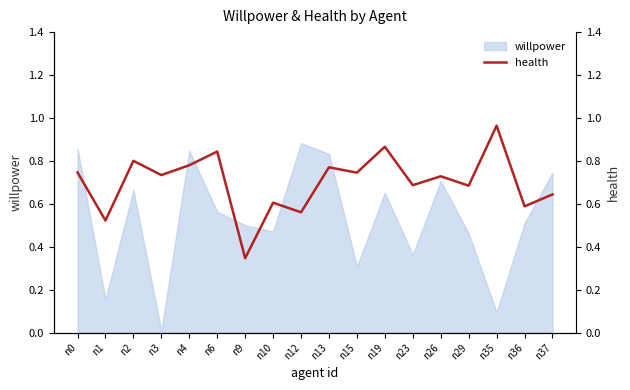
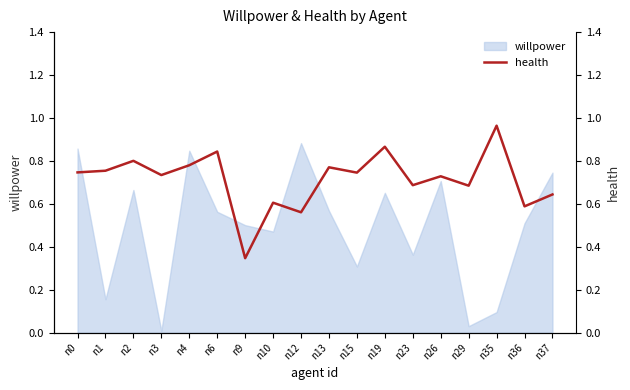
willpower, n13: 0.83 -> 0.57
willpower, n29: 0.46 -> 0.03
health, n1: 0.52 -> 0.75
